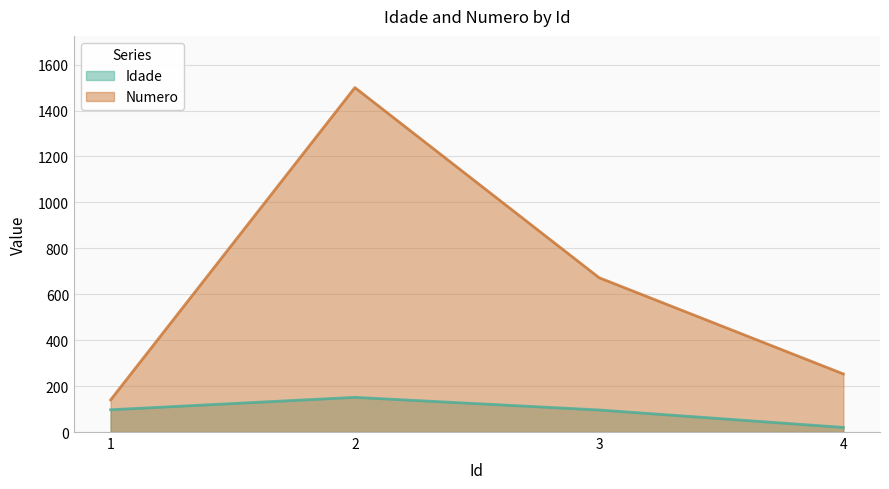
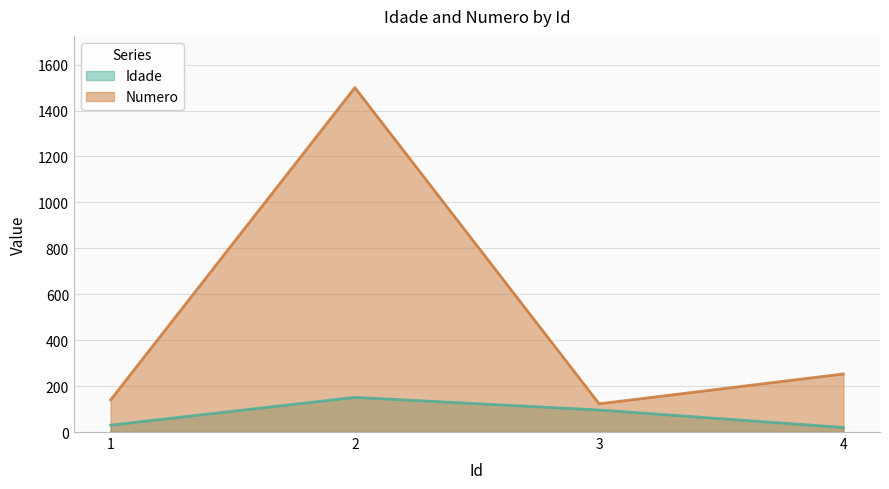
Idade, 1: 100 -> 30
Numero, 3: 670 -> 120
